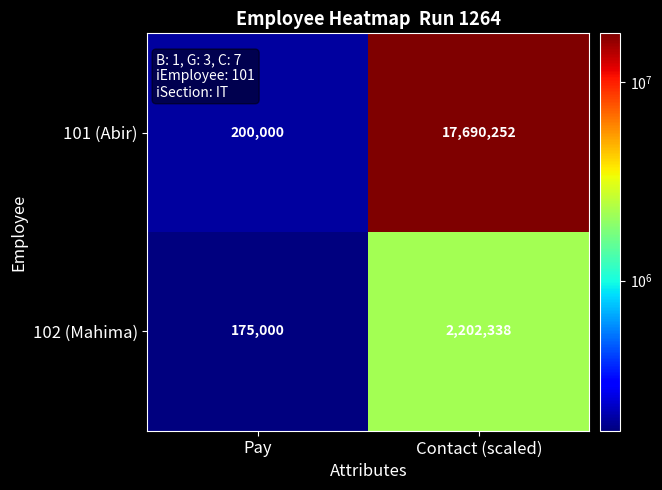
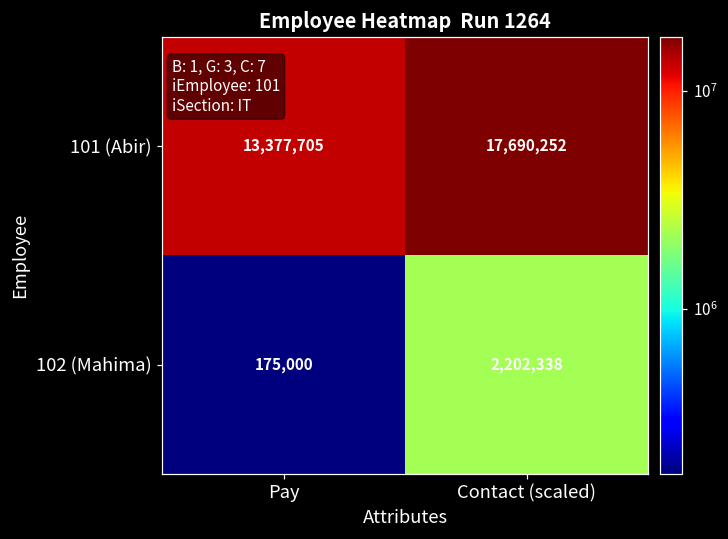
101 (Abir), Pay: 200,000 -> 13,377,705
